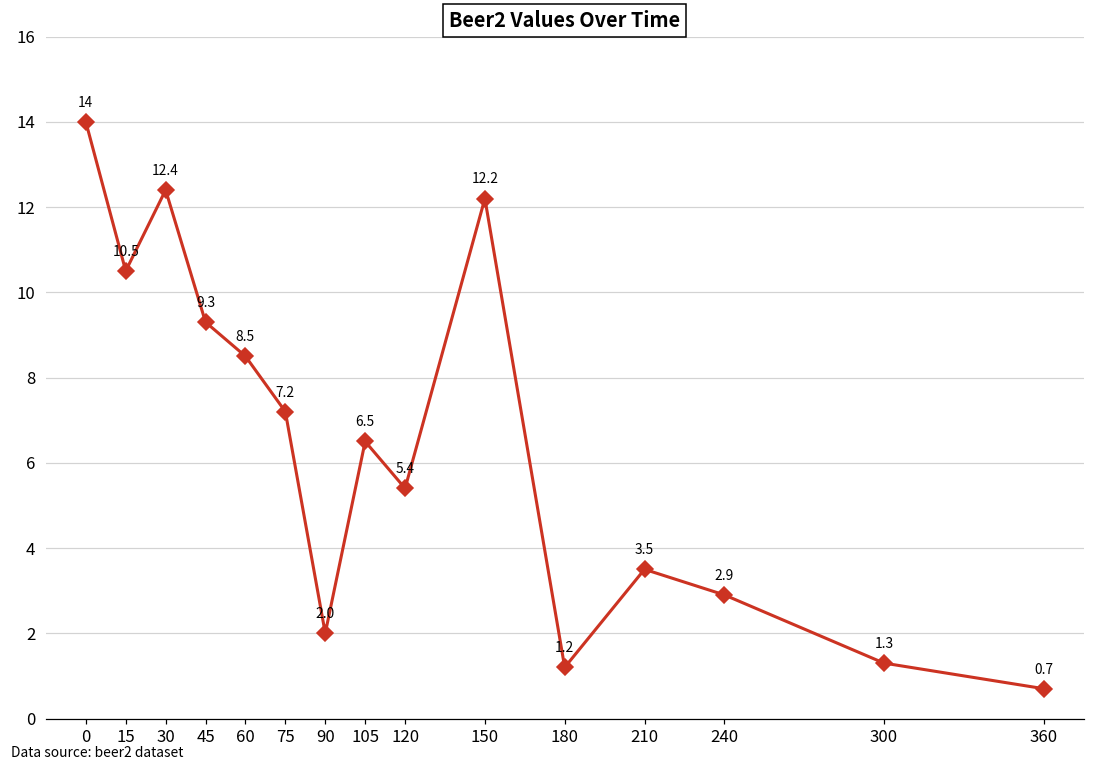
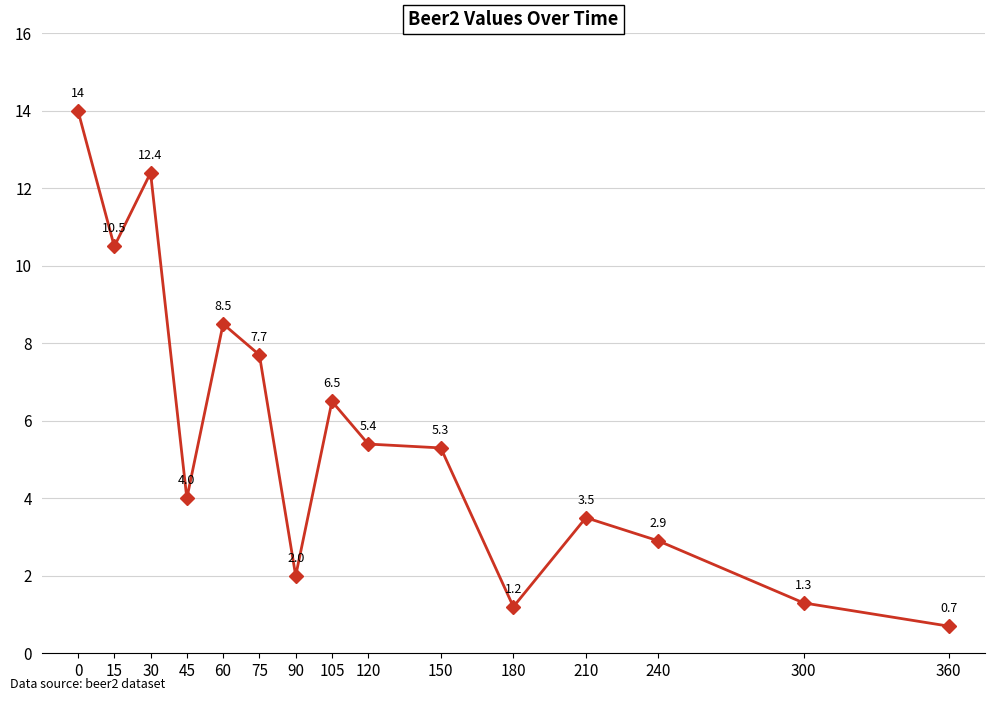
45: 9.3 -> 4.0
75: 7.2 -> 7.7
150: 12.2 -> 5.3
